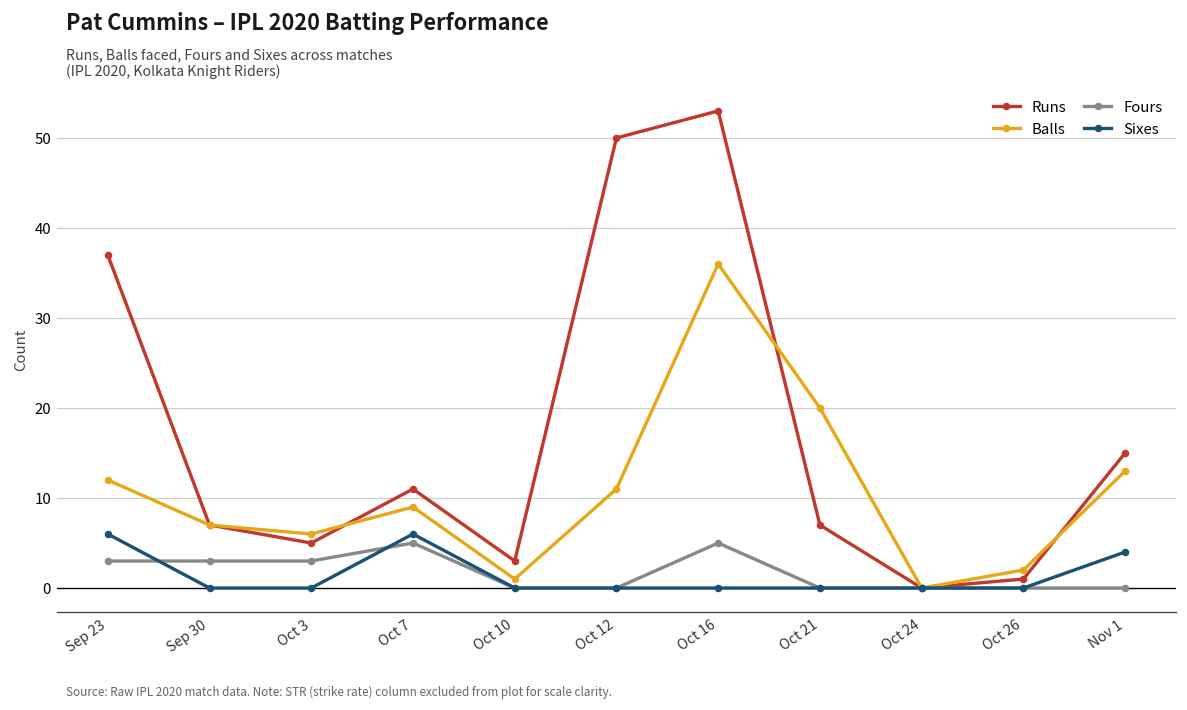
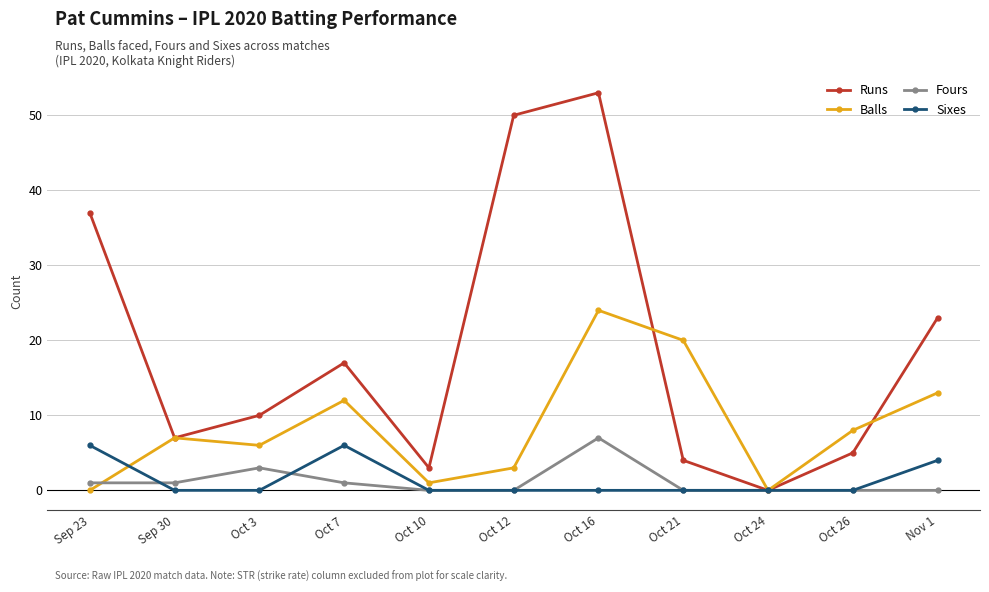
Balls, Sep 23: 12 -> 0
Fours, Sep 23: 3 -> 1
Fours, Sep 30: 3 -> 1
Runs, Oct 3: 5 -> 10
Runs, Oct 7: 11 -> 17
Balls, Oct 7: 9 -> 12
Fours, Oct 7: 5 -> 1
Balls, Oct 12: 11 -> 3
Balls, Oct 16: 36 -> 24
Fours, Oct 16: 5 -> 7
Runs, Oct 21: 7 -> 4
Runs, Oct 26: 1 -> 5
Balls, Oct 26: 2 -> 8
Runs, Nov 1: 15 -> 23
